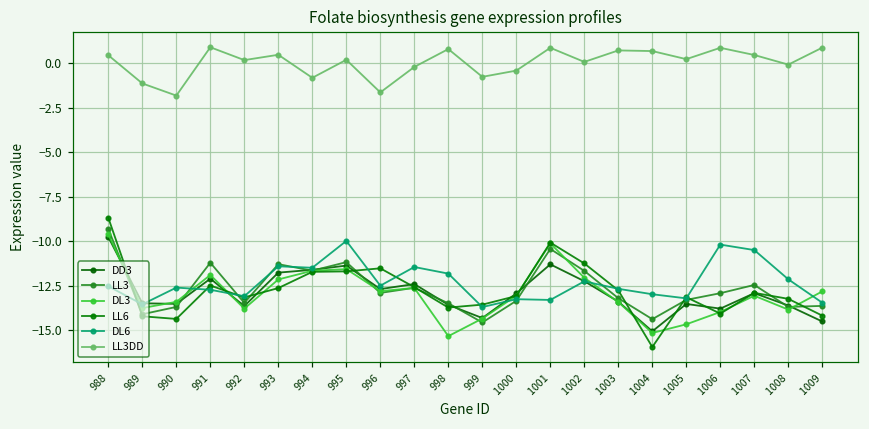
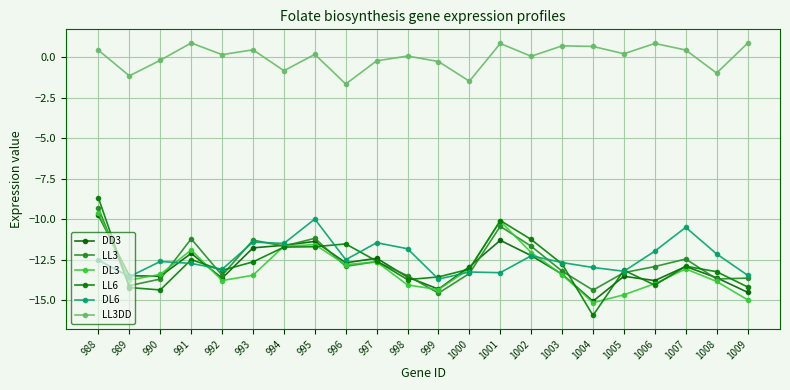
LL3DD, 990: -1.8 -> -0.2
DL3, 993: -12.2 -> -13.5
DL3, 998: -15.3 -> -14.1
LL3DD, 998: 0.8 -> 0.1
LL3DD, 999: -0.8 -> -0.2
LL3DD, 1000: -0.4 -> -1.5
DL6, 1006: -10.2 -> -12.0
LL3DD, 1008: -0.1 -> -1.0
DL3, 1009: -12.8 -> -15.0
